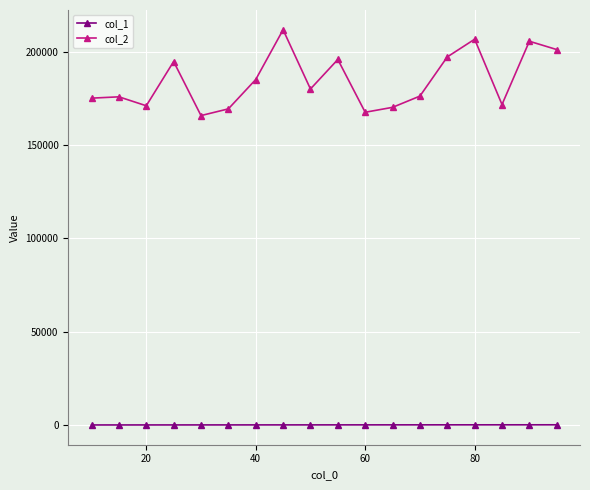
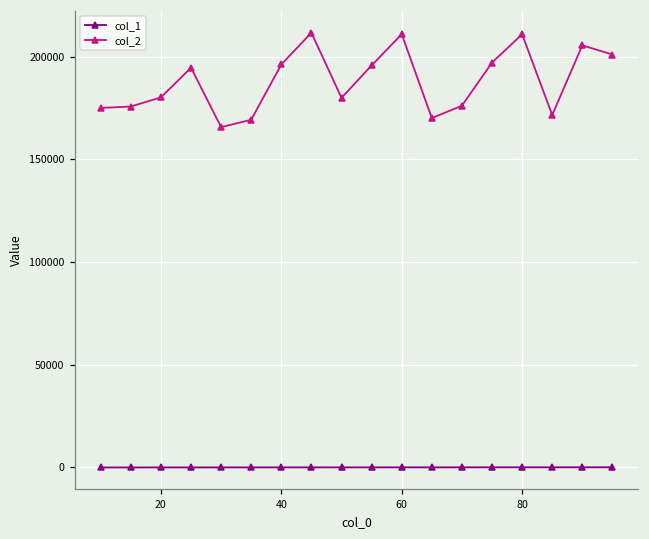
col_2, 20: 171000 -> 180000
col_2, 40: 185000 -> 196000
col_2, 60: 168000 -> 211000
col_2, 80: 207000 -> 211000
